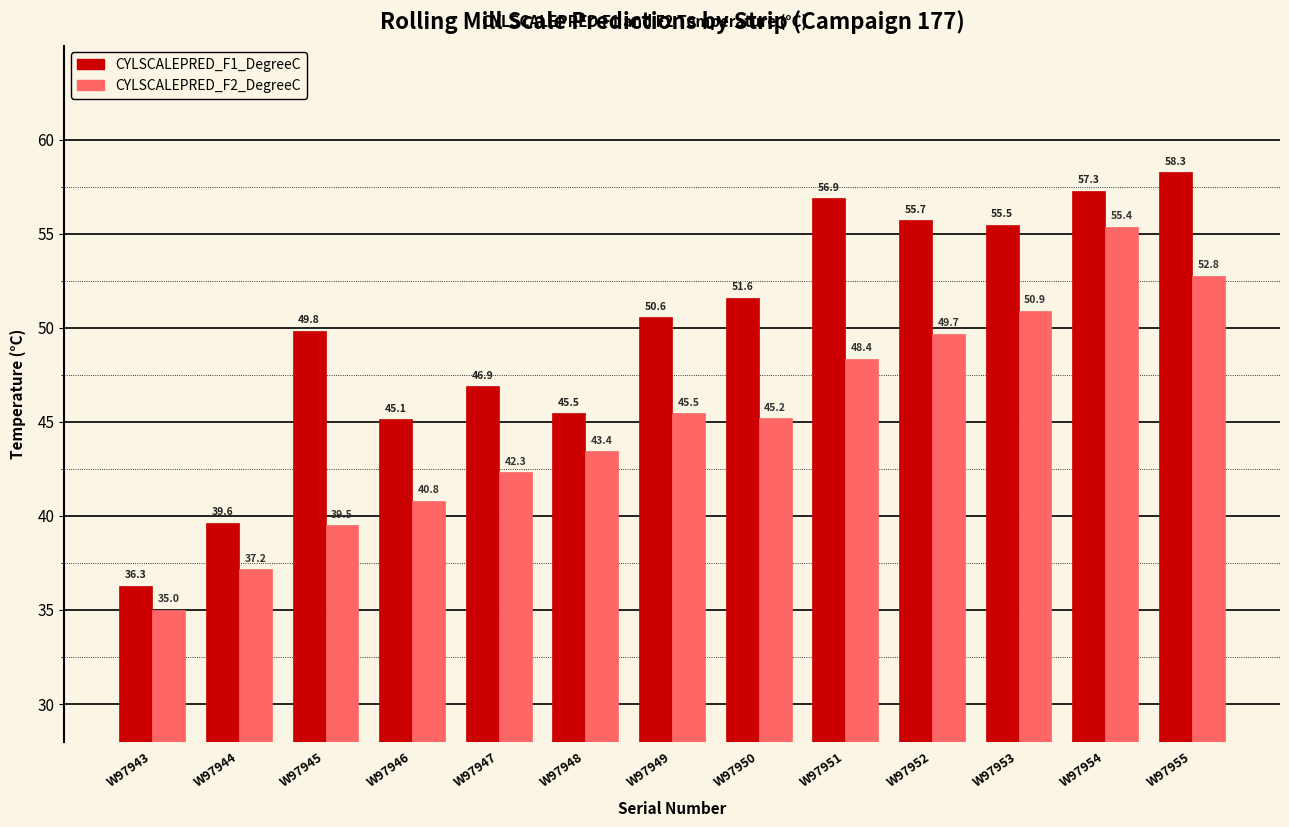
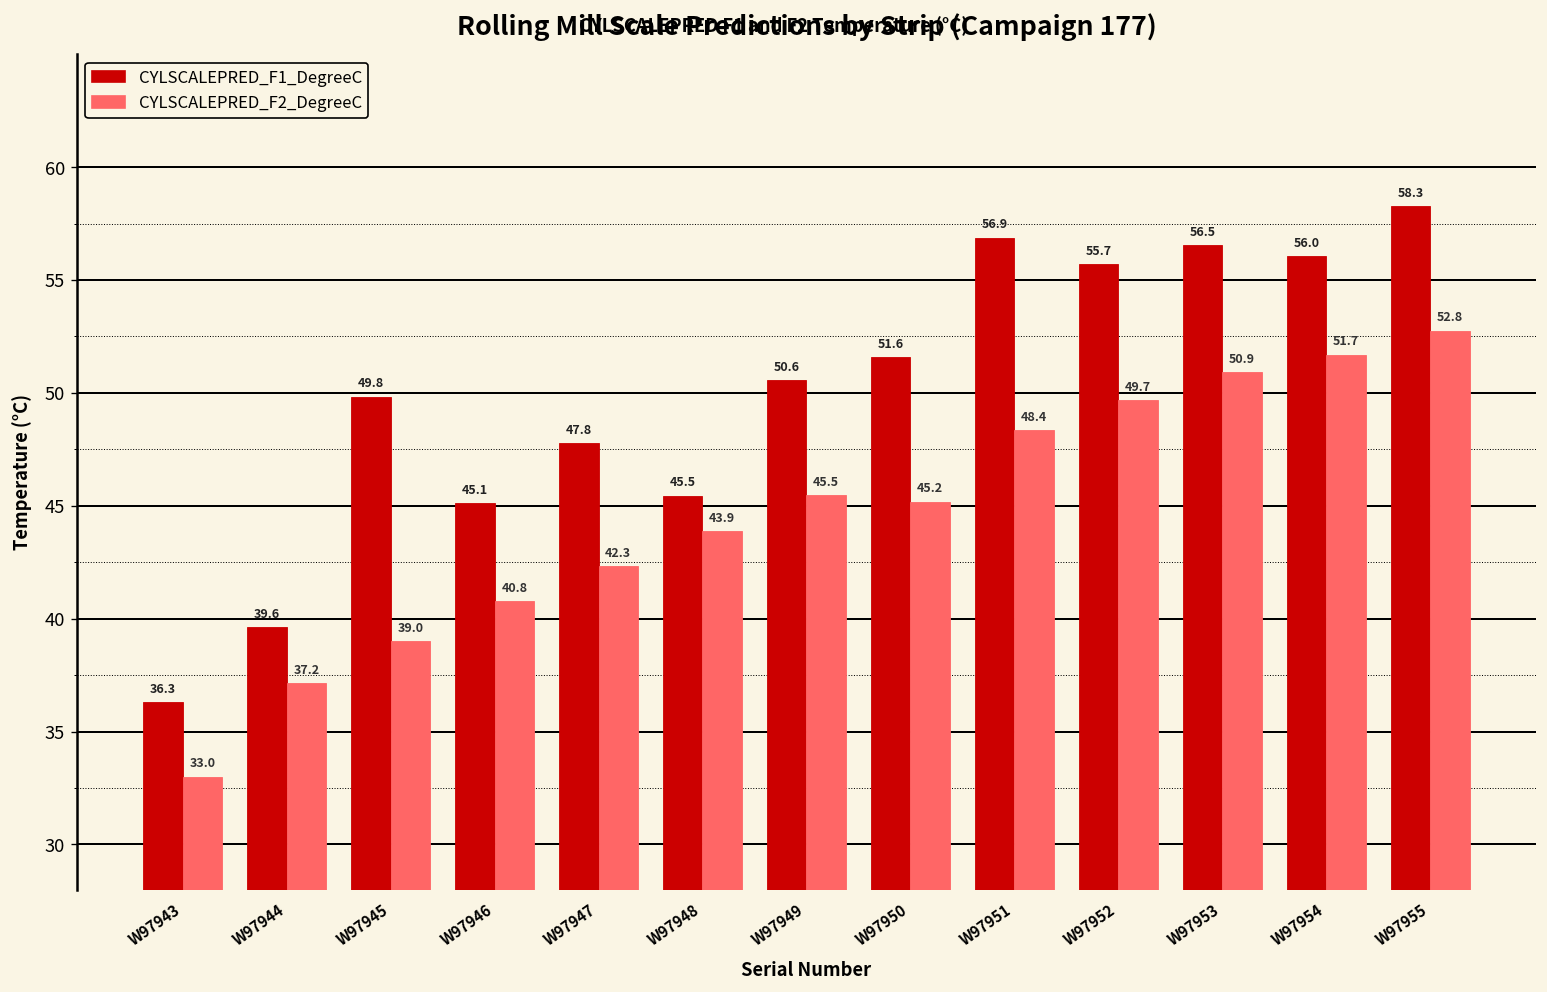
CYLSCALEPRED_F2_DegreeC, W97943: 35.0 -> 33.0
CYLSCALEPRED_F2_DegreeC, W97945: 39.5 -> 39.0
CYLSCALEPRED_F1_DegreeC, W97947: 46.9 -> 47.8
CYLSCALEPRED_F2_DegreeC, W97948: 43.4 -> 43.9
CYLSCALEPRED_F1_DegreeC, W97953: 55.5 -> 56.5
CYLSCALEPRED_F1_DegreeC, W97954: 57.3 -> 56.0
CYLSCALEPRED_F2_DegreeC, W97954: 55.4 -> 51.7
